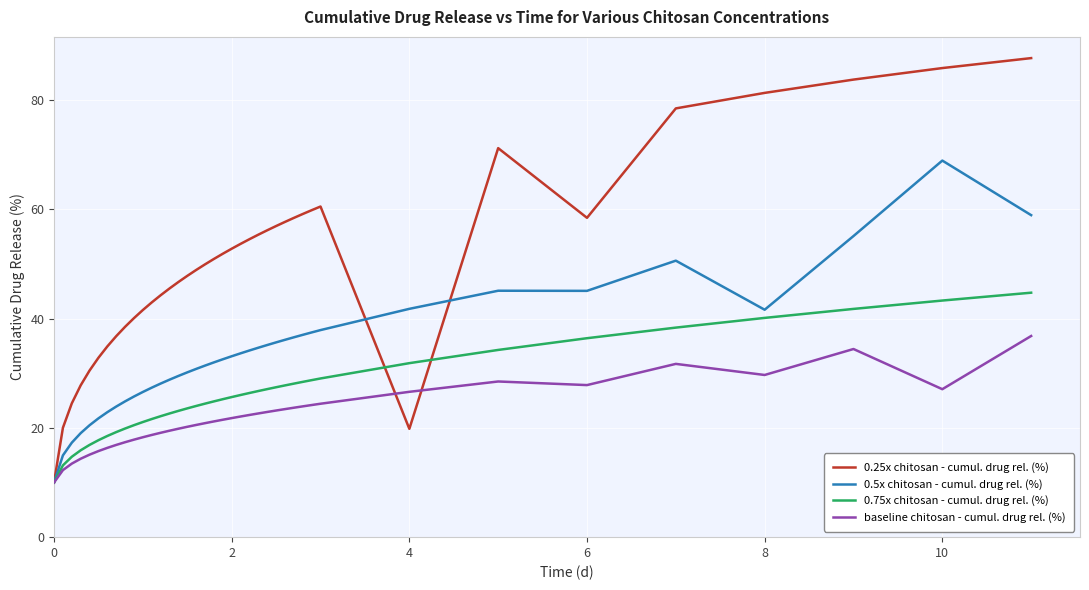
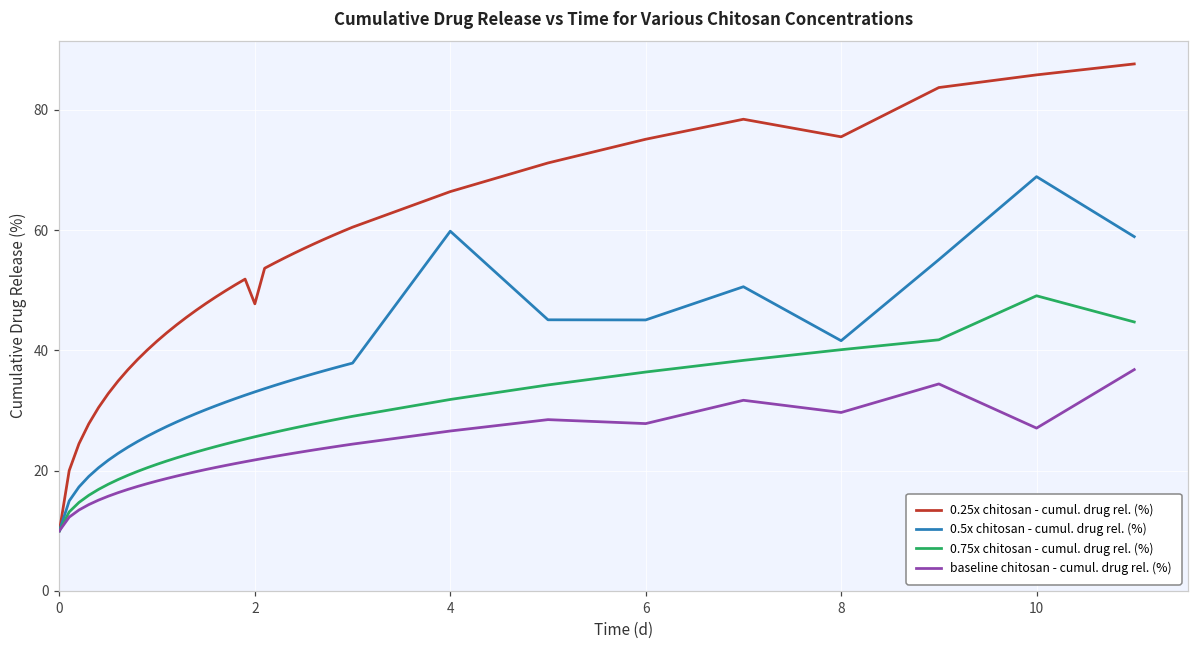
0.25x chitosan - cumul. drug rel. (%), 2: 53 -> 48
0.25x chitosan - cumul. drug rel. (%), 4: 20 -> 66
0.5x chitosan - cumul. drug rel. (%), 4: 42 -> 60
0.25x chitosan - cumul. drug rel. (%), 6: 58 -> 75
0.25x chitosan - cumul. drug rel. (%), 8: 81 -> 76
0.75x chitosan - cumul. drug rel. (%), 10: 43 -> 49
